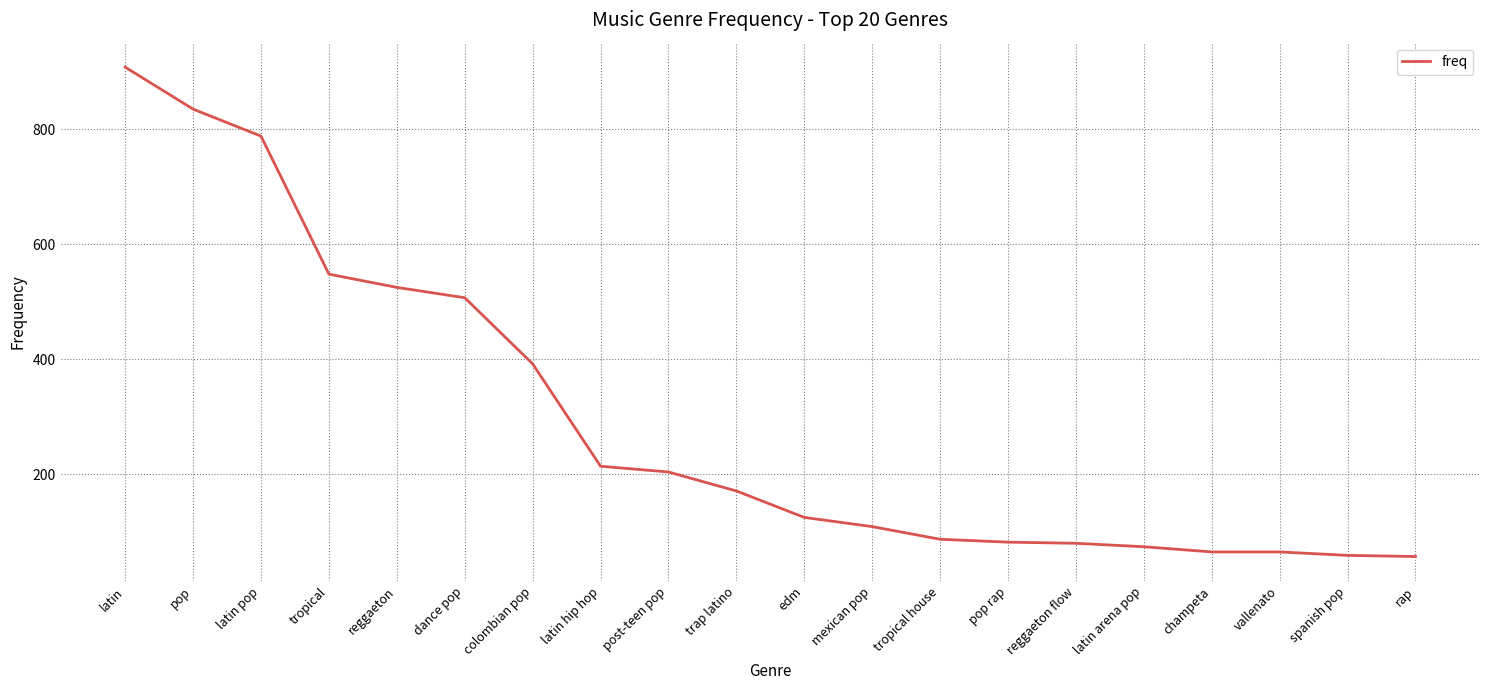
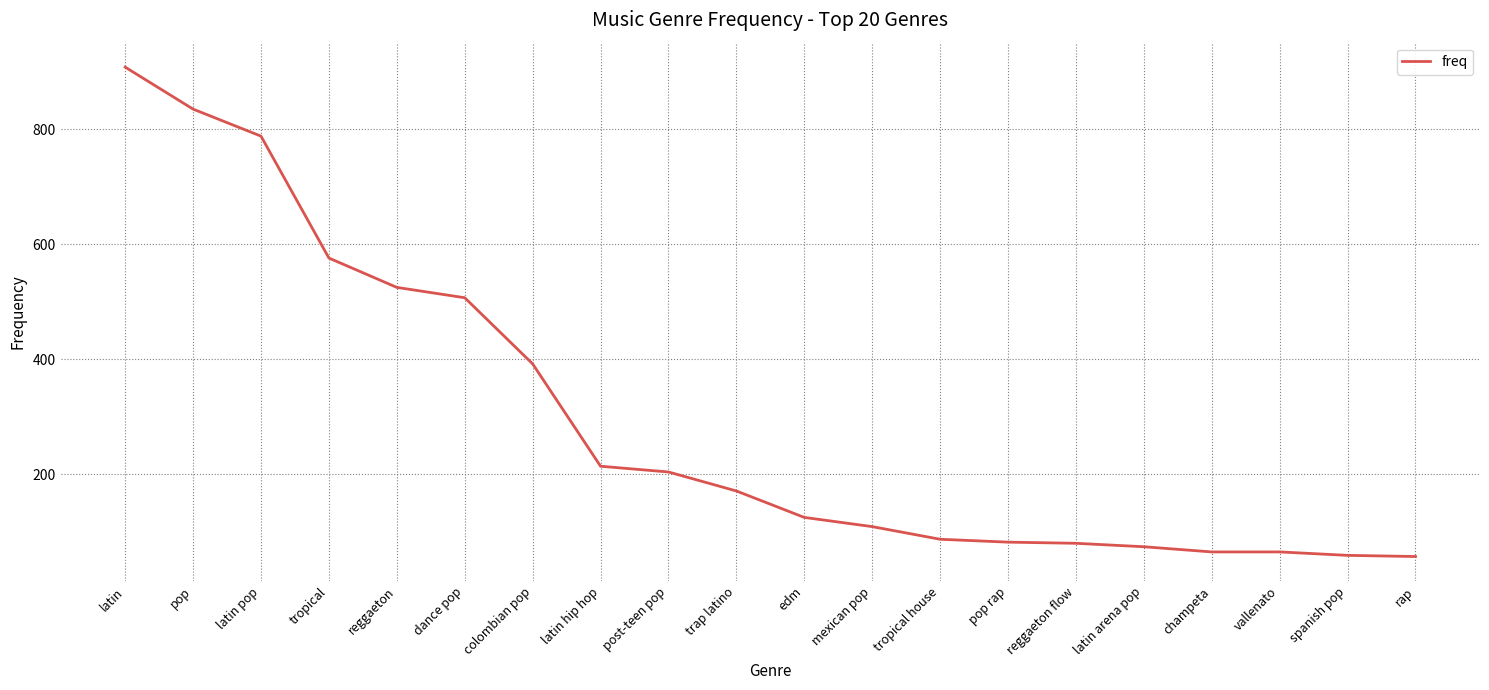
tropical: 550 -> 580
